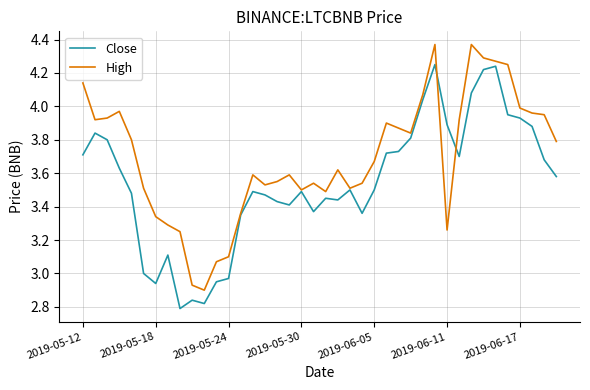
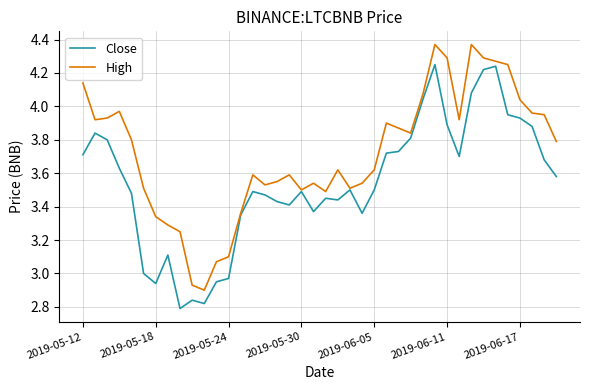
High, 2019-06-05: 3.67 -> 3.62
High, 2019-06-11: 3.26 -> 4.29
High, 2019-06-17: 3.99 -> 4.04
